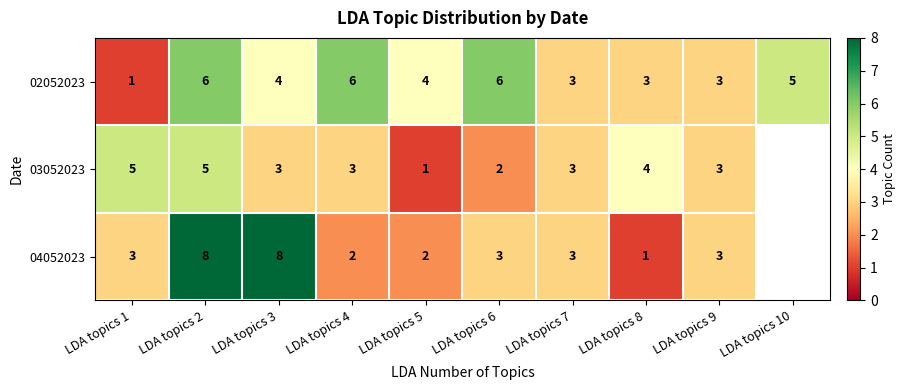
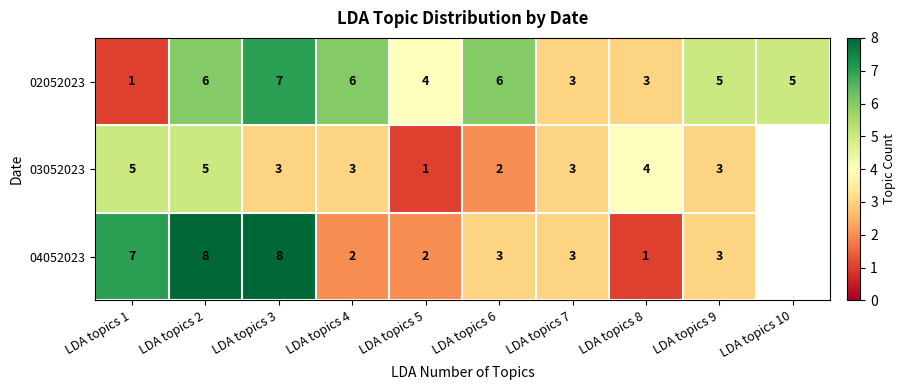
02052023, LDA topics 3: 4 -> 7
02052023, LDA topics 9: 3 -> 5
04052023, LDA topics 1: 3 -> 7
